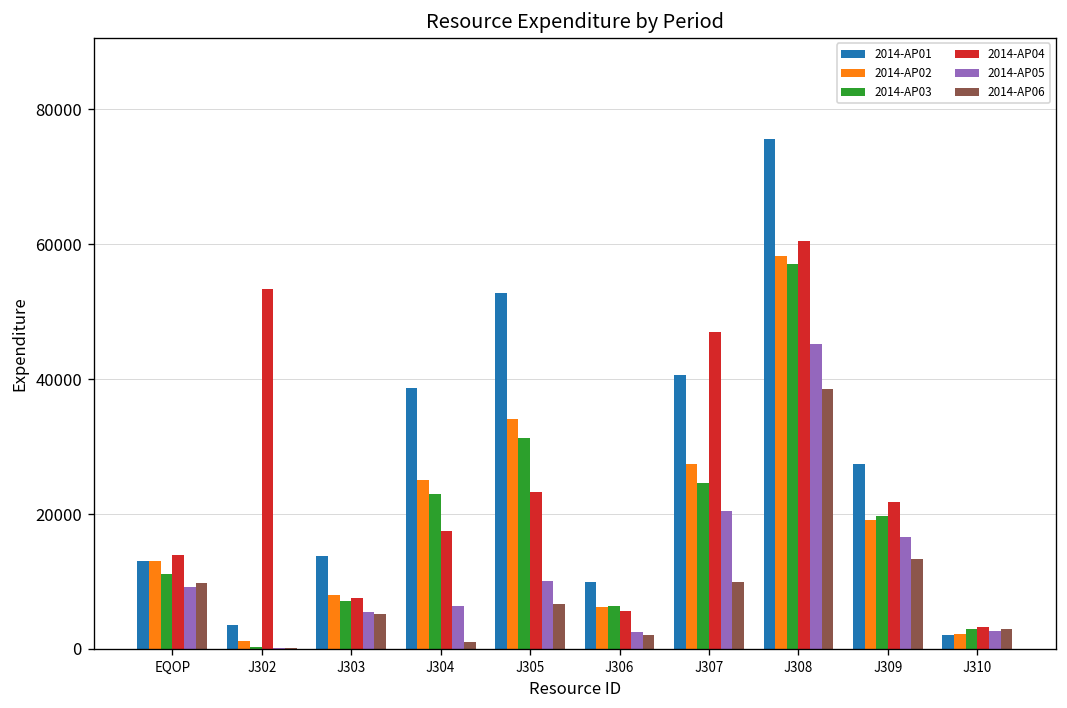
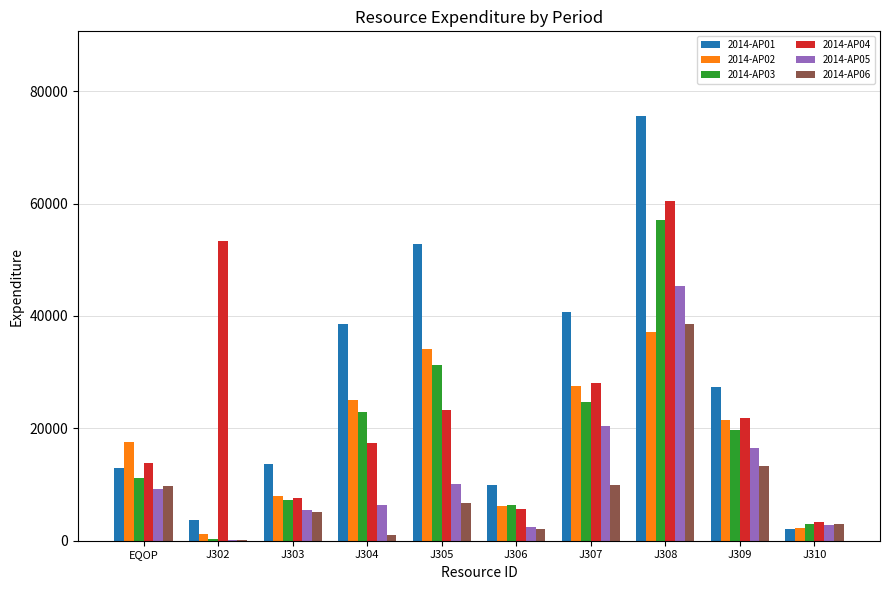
2014-AP02, EQOP: 13000 -> 17000
2014-AP04, J307: 47000 -> 28000
2014-AP02, J308: 58000 -> 37000
2014-AP02, J309: 19000 -> 21000
